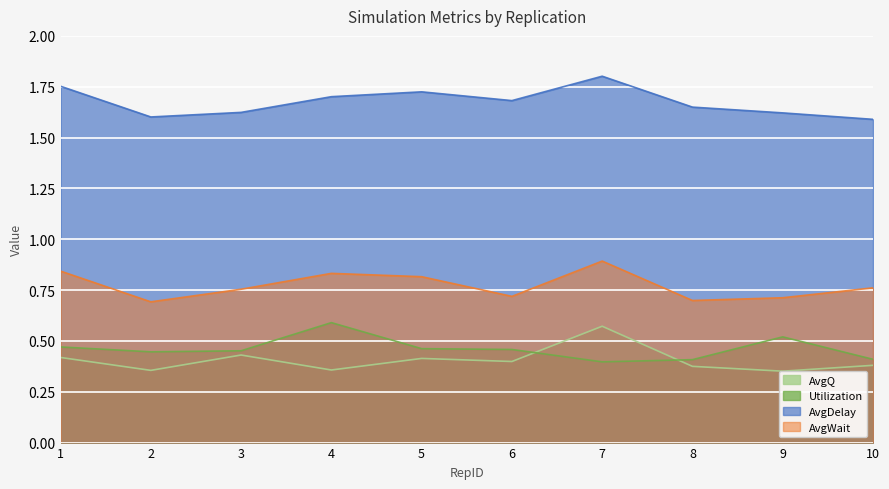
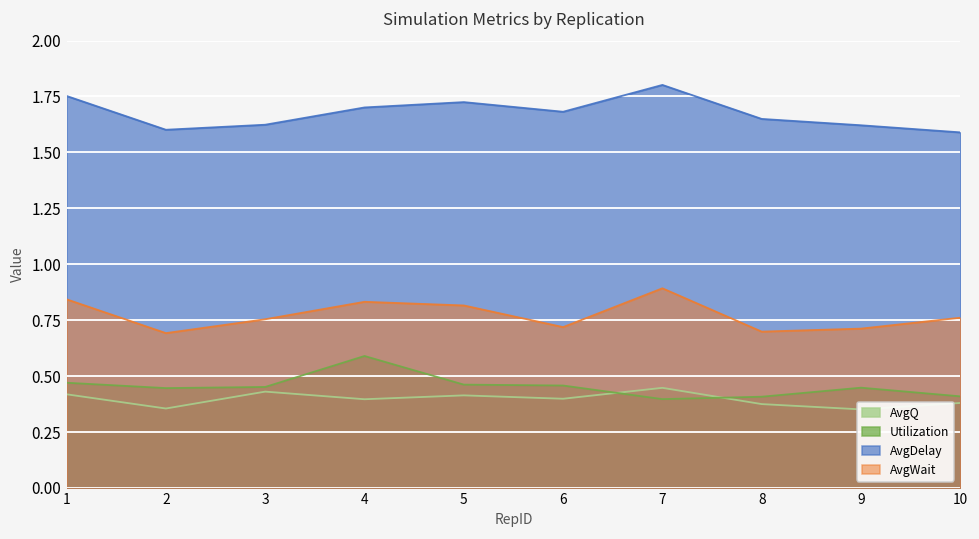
AvgQ, 4: 0.36 -> 0.40
AvgQ, 7: 0.57 -> 0.45
Utilization, 9: 0.52 -> 0.45
